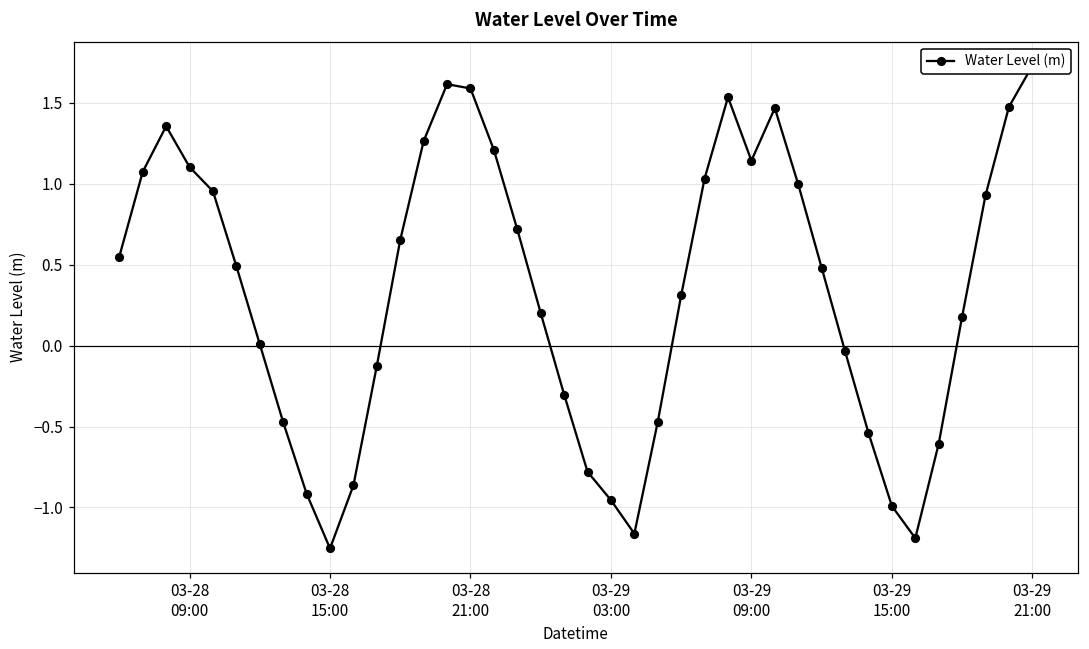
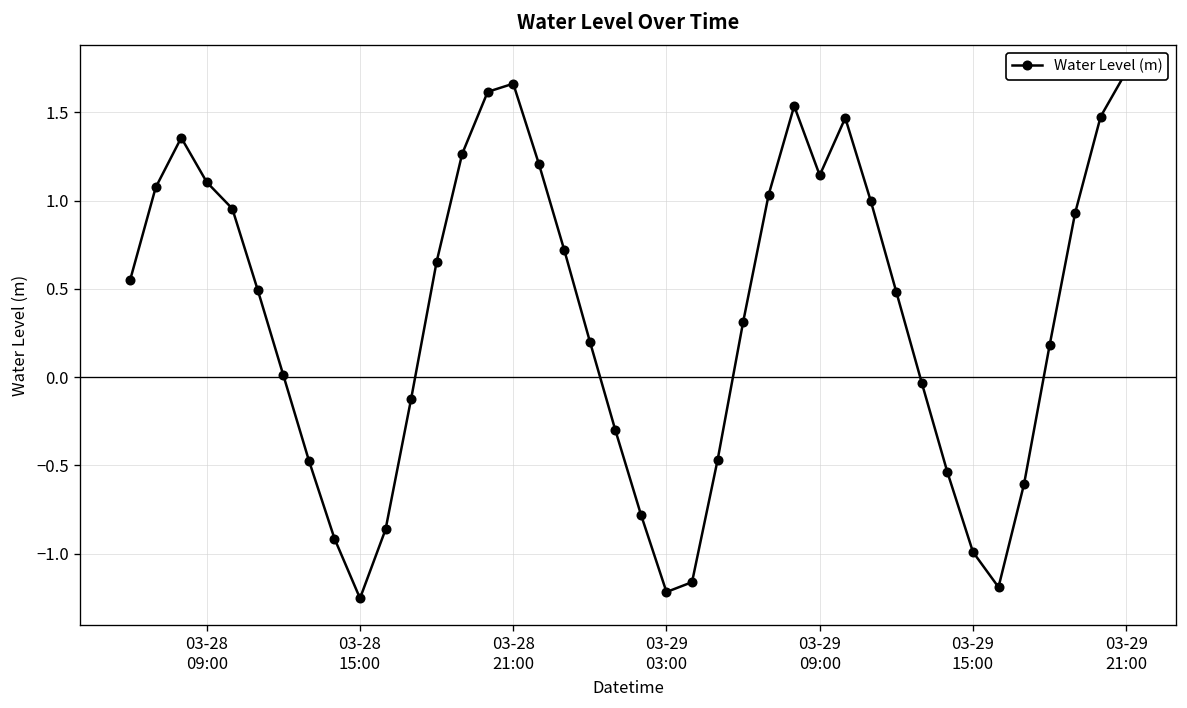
03-28 21:00: 1.59 -> 1.66
03-29 03:00: -0.96 -> -1.22
